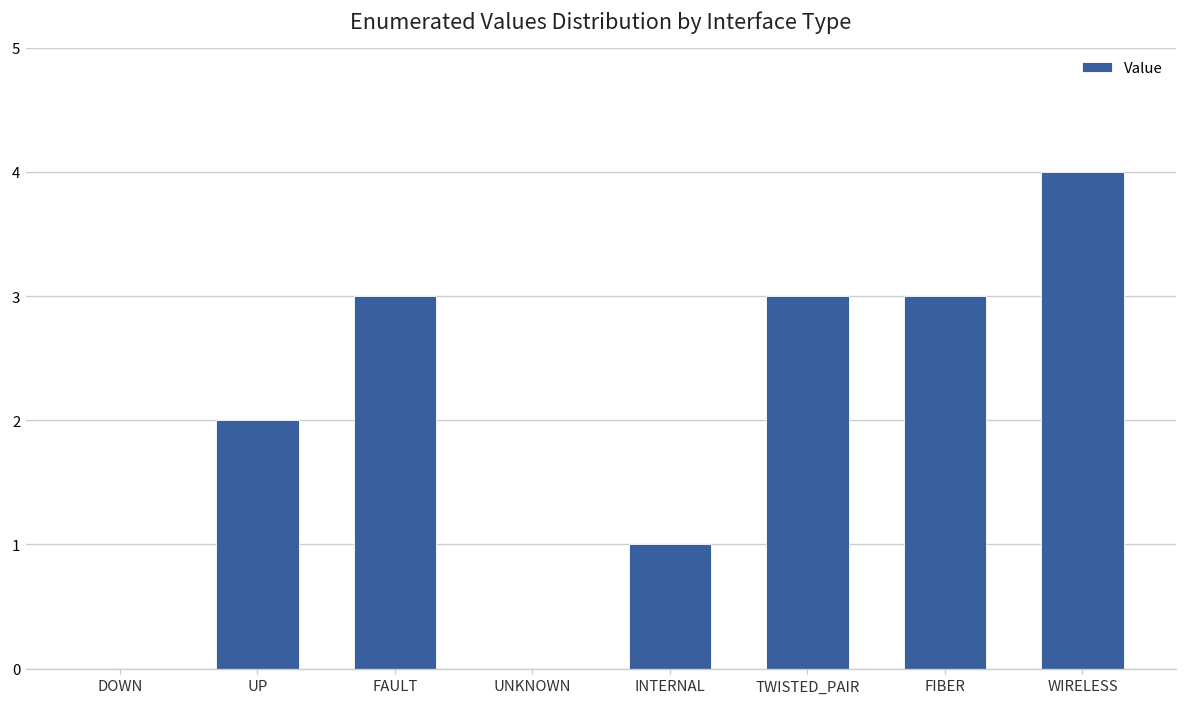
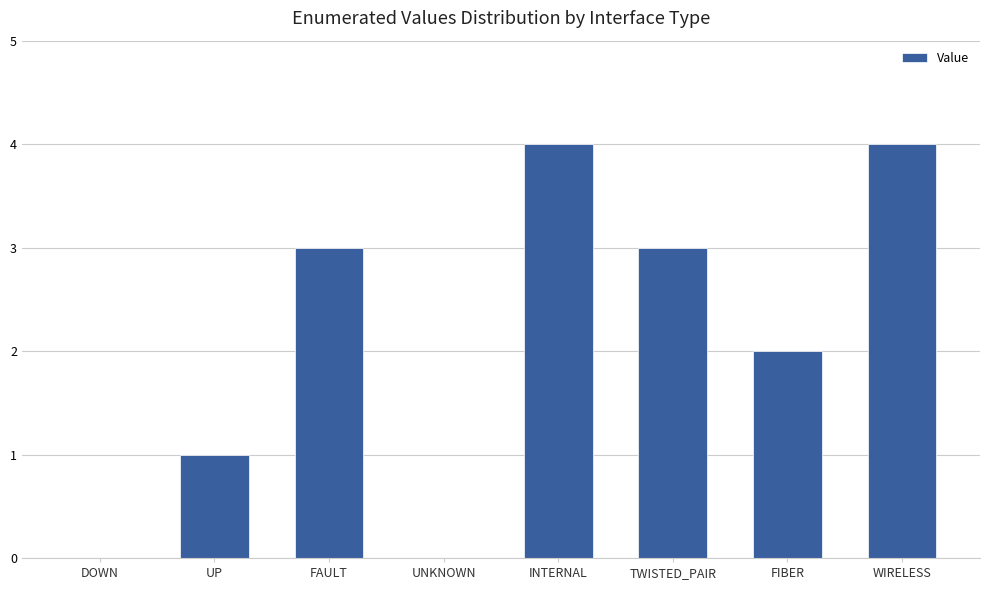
UP: 2 -> 1
INTERNAL: 1 -> 4
FIBER: 3 -> 2
